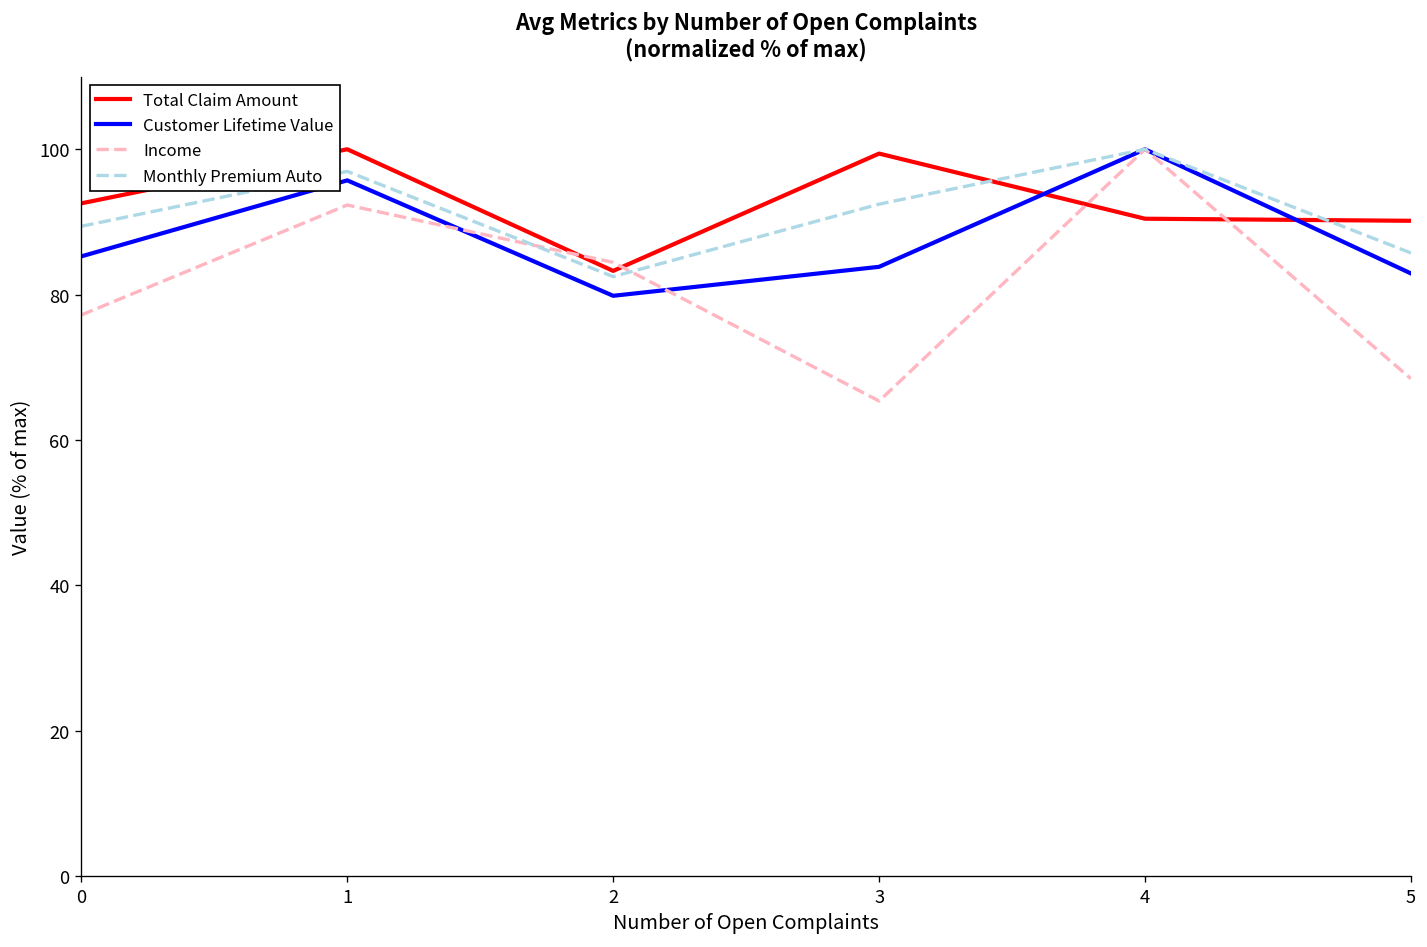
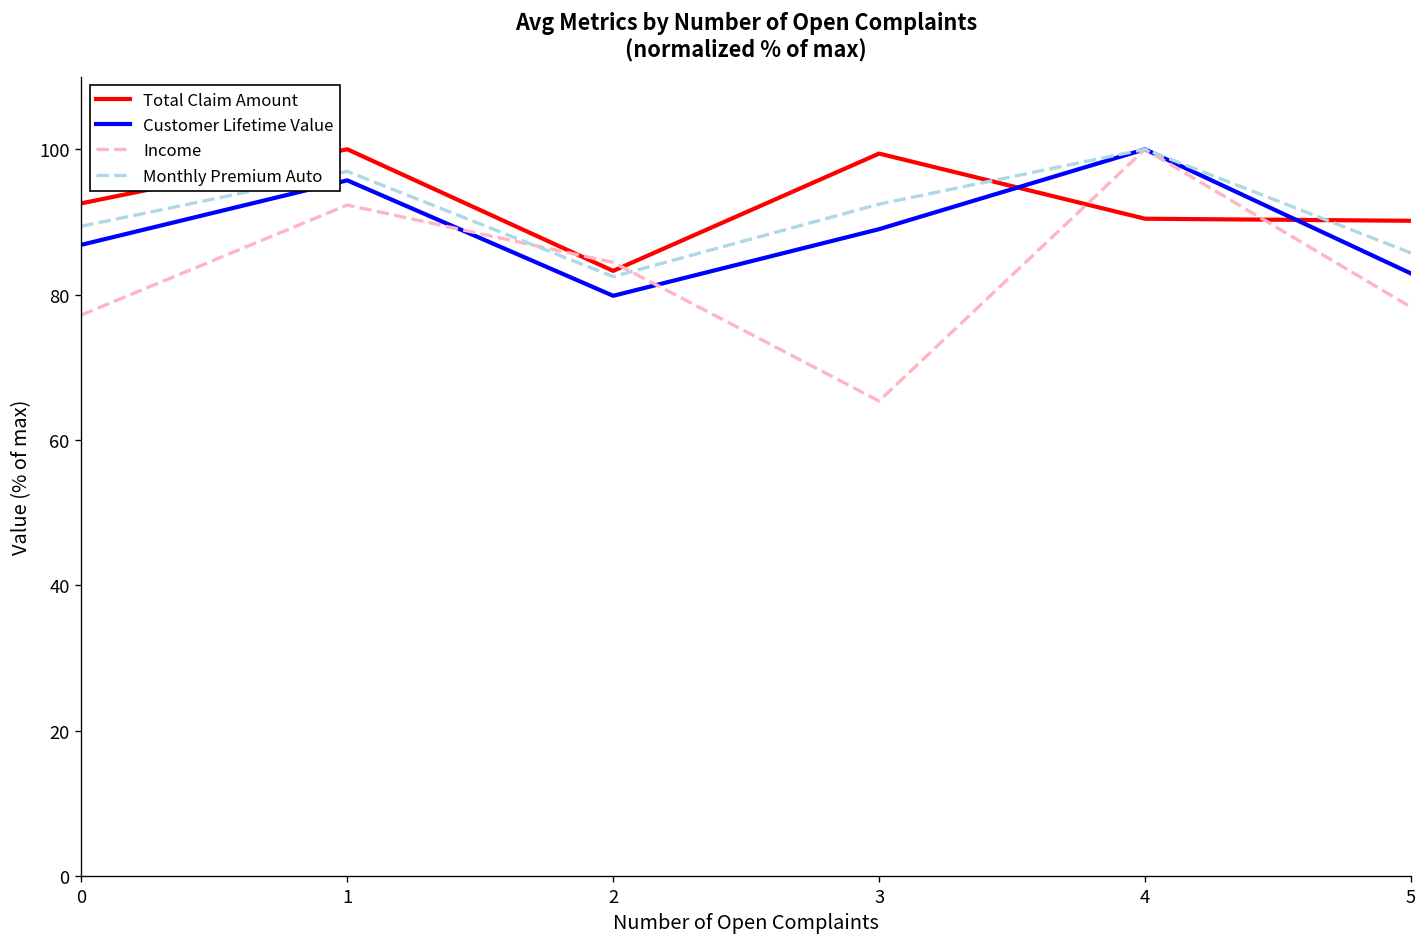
Customer Lifetime Value, 0: 85 -> 87
Customer Lifetime Value, 3: 84 -> 89
Income, 5: 68 -> 78
